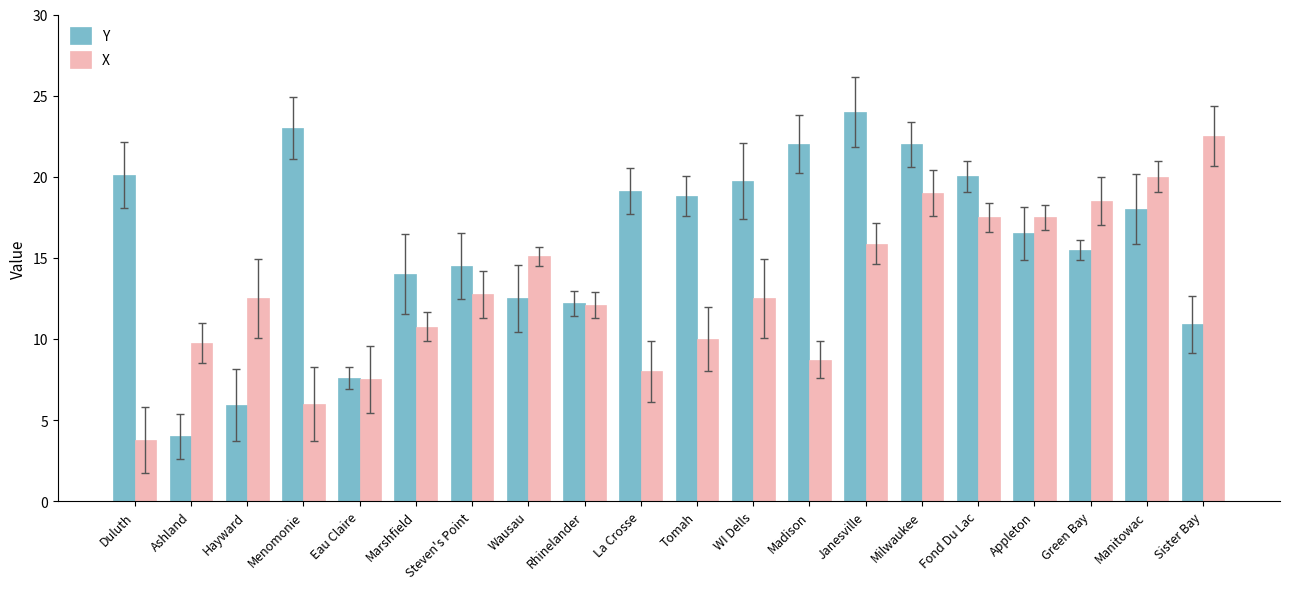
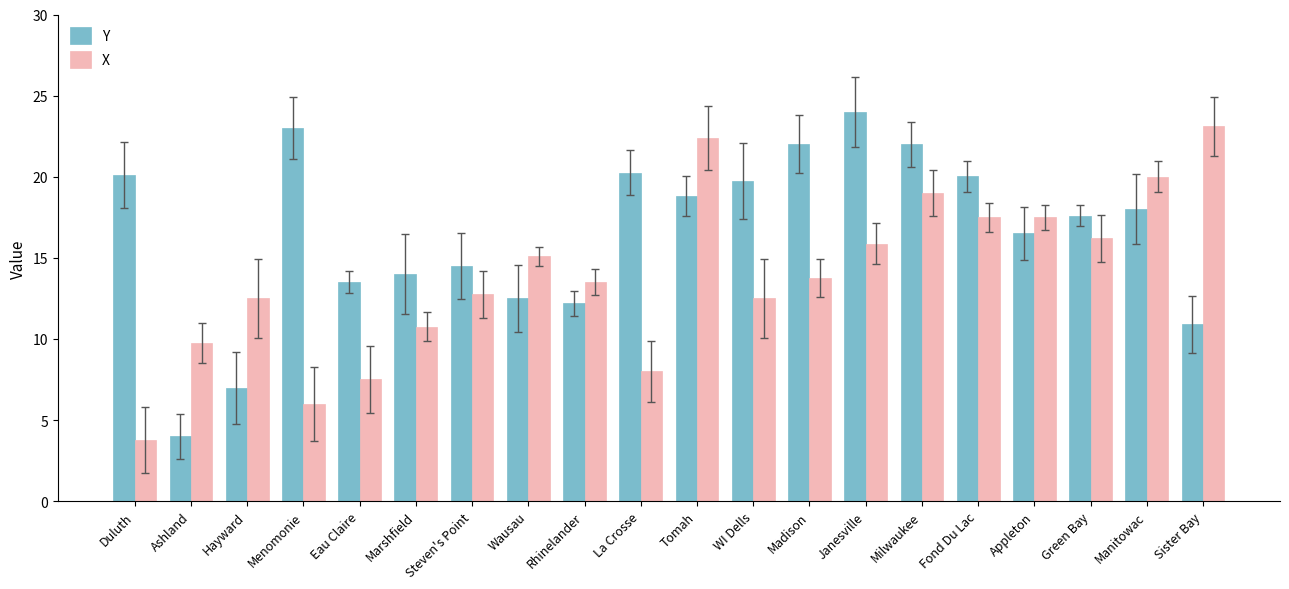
Y, Hayward: 5.9 -> 7.0
Y, Eau Claire: 7.6 -> 13.5
X, Rhinelander: 12.1 -> 13.5
Y, La Crosse: 19.1 -> 20.2
X, Tomah: 10.0 -> 22.4
X, Madison: 8.7 -> 13.8
Y, Green Bay: 15.5 -> 17.6
X, Green Bay: 18.5 -> 16.2
X, Sister Bay: 22.5 -> 23.1
